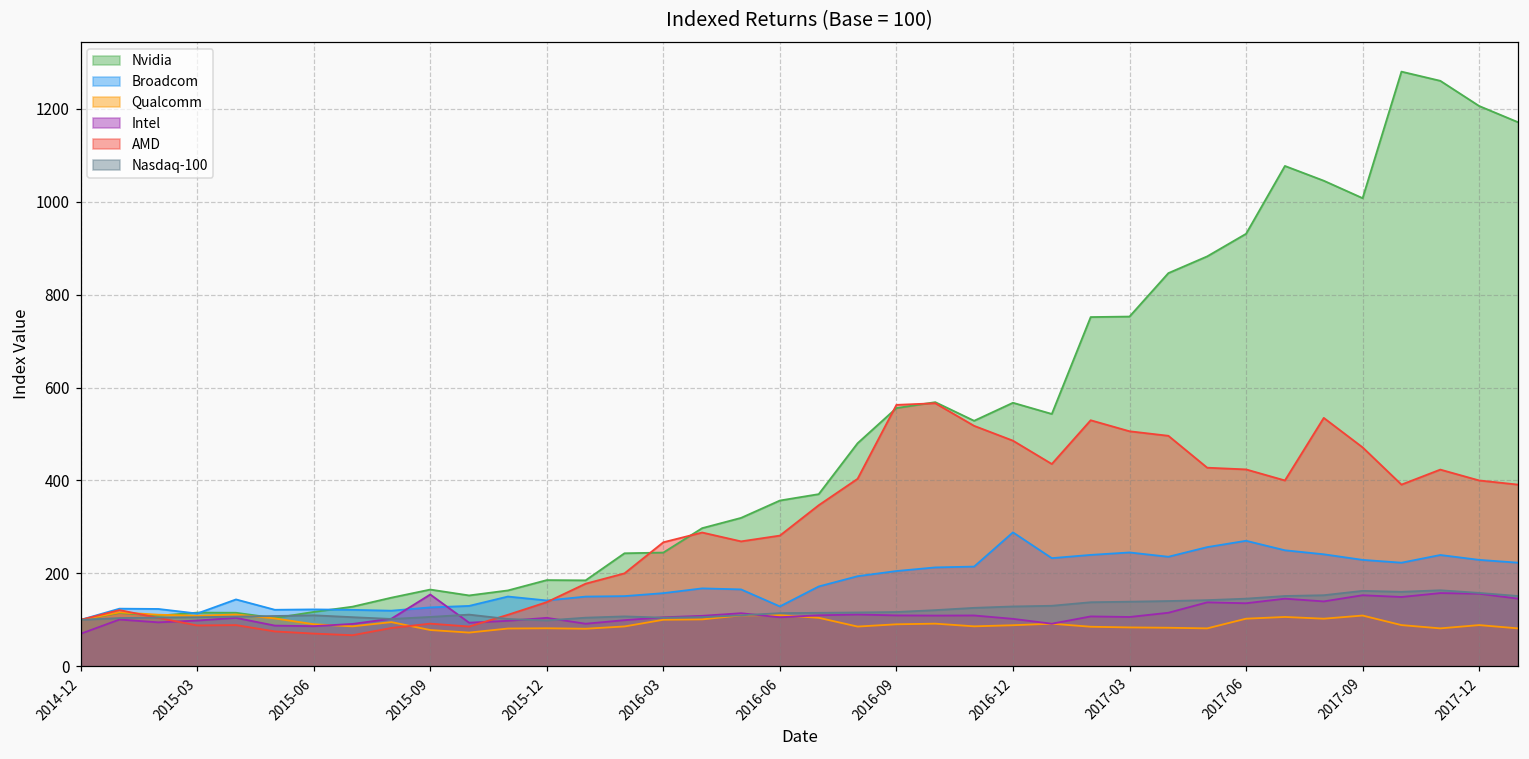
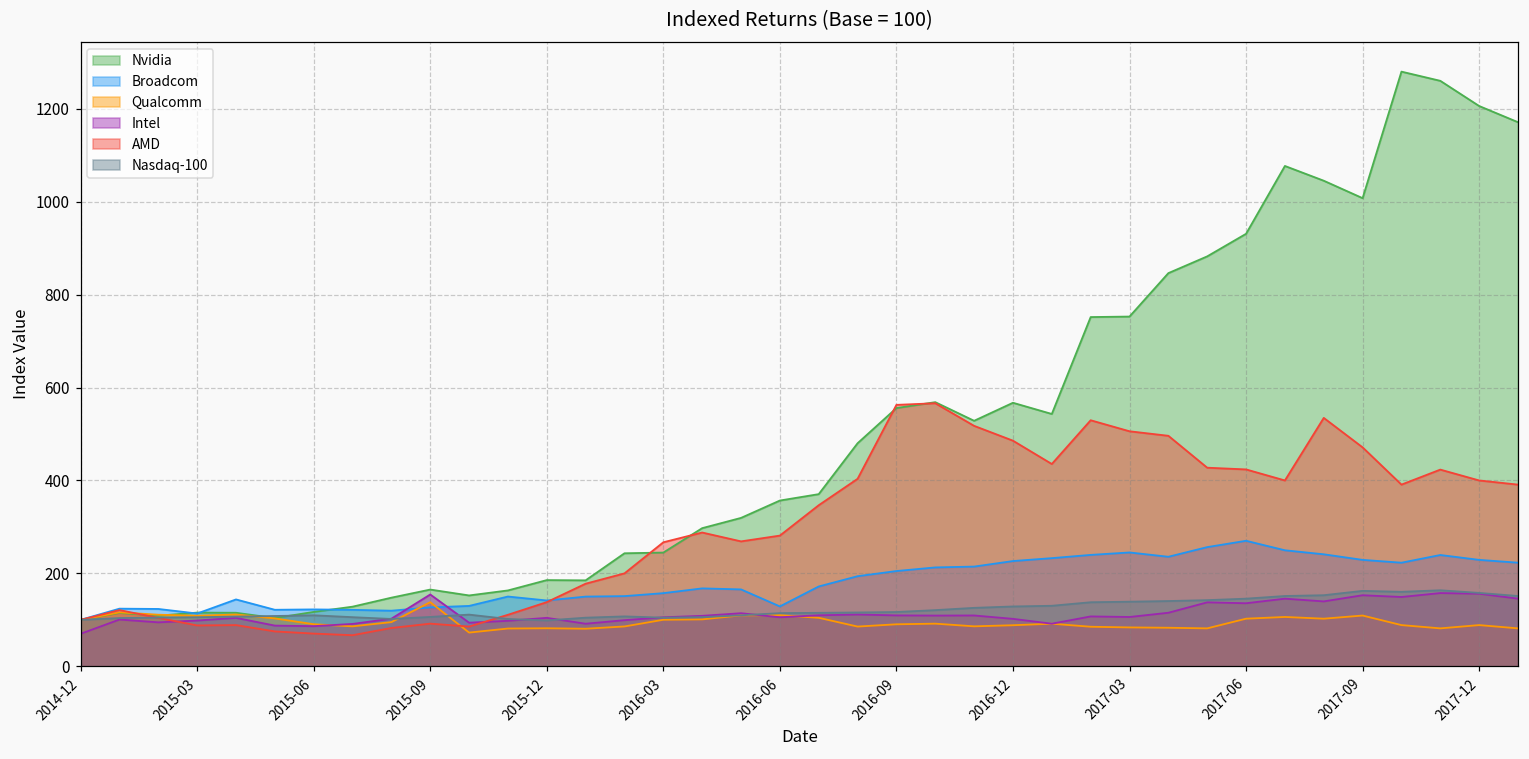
Qualcomm, 2015-09: 80 -> 140
Broadcom, 2016-12: 290 -> 230
